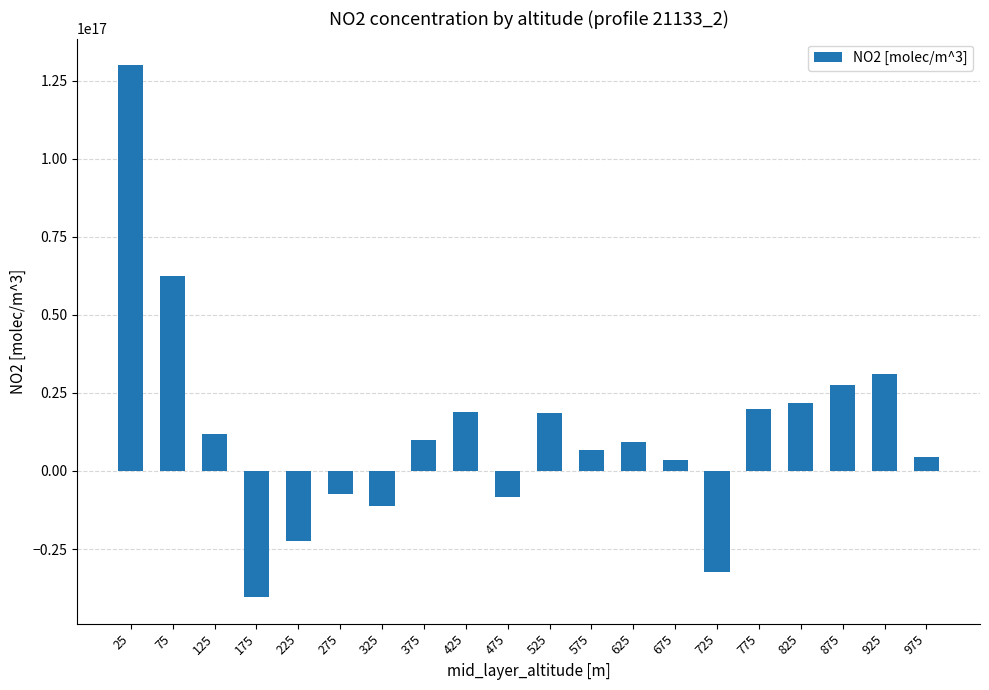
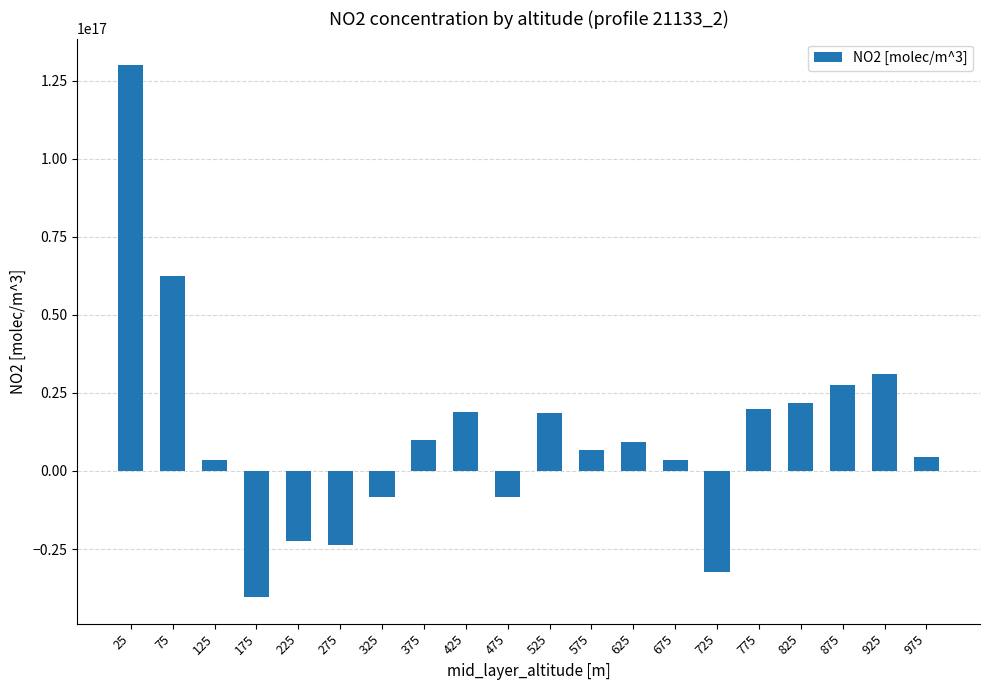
125: 12000000000000000 -> 4000000000000000
275: -7000000000000000 -> -24000000000000000
325: -11000000000000000 -> -8000000000000000
